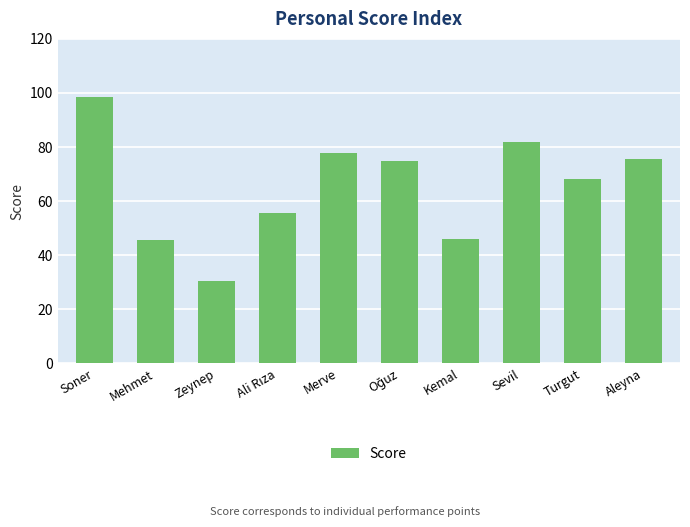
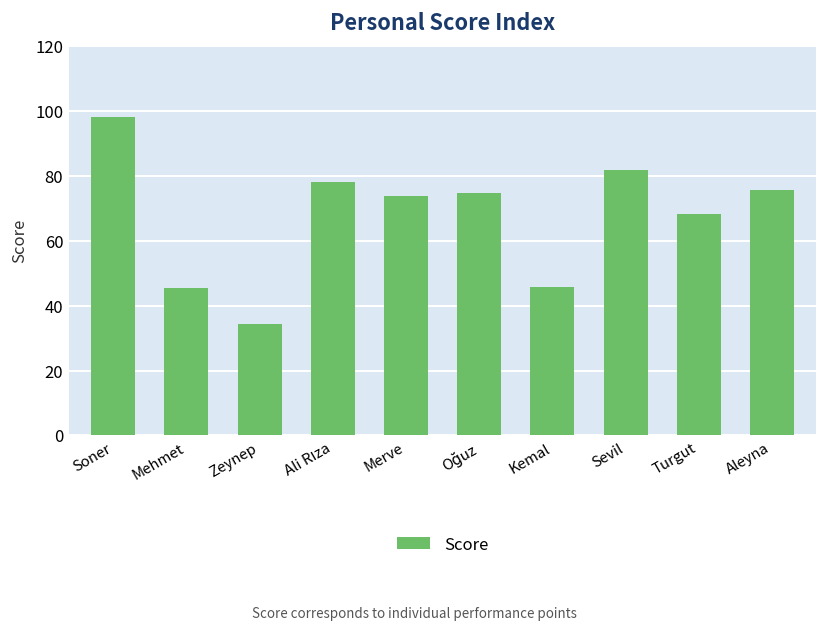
Zeynep: 30 -> 34
Ali Rıza: 56 -> 78
Merve: 78 -> 74
